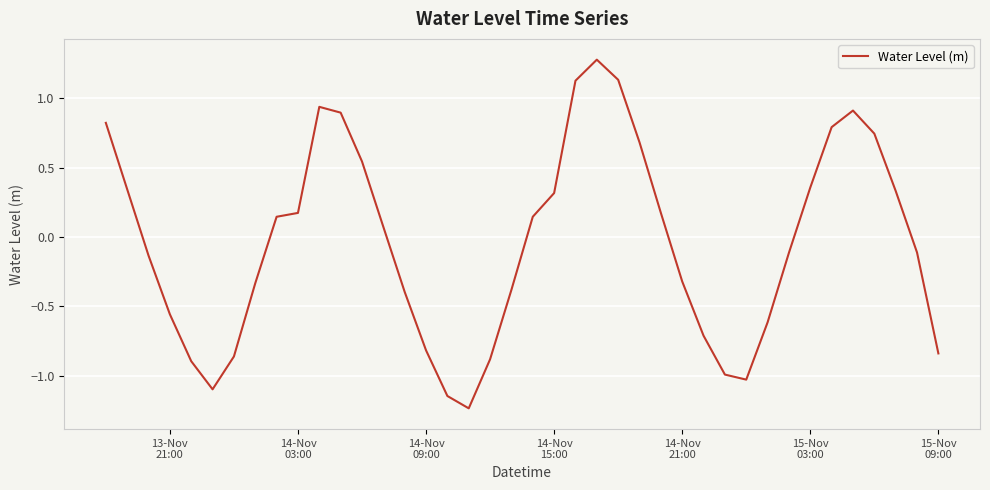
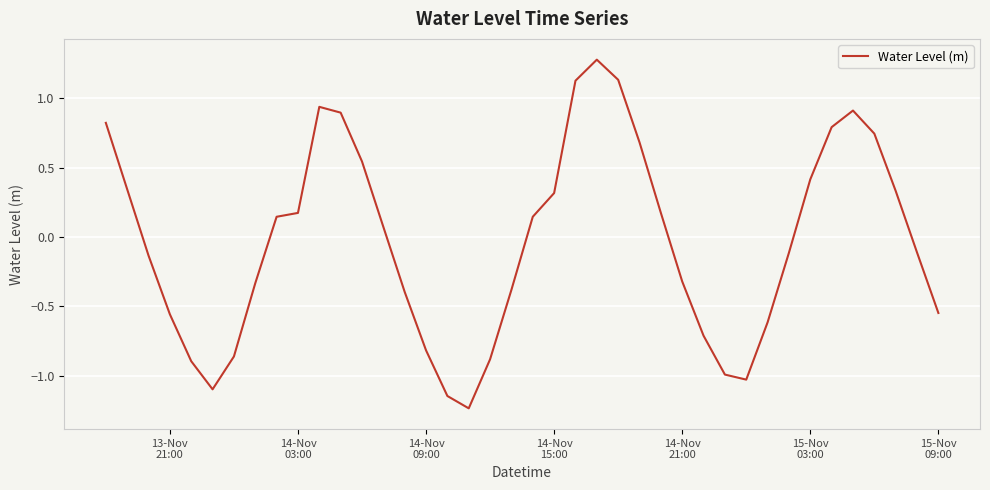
15-Nov 03:00: 0.36 -> 0.42
15-Nov 09:00: -0.84 -> -0.55
